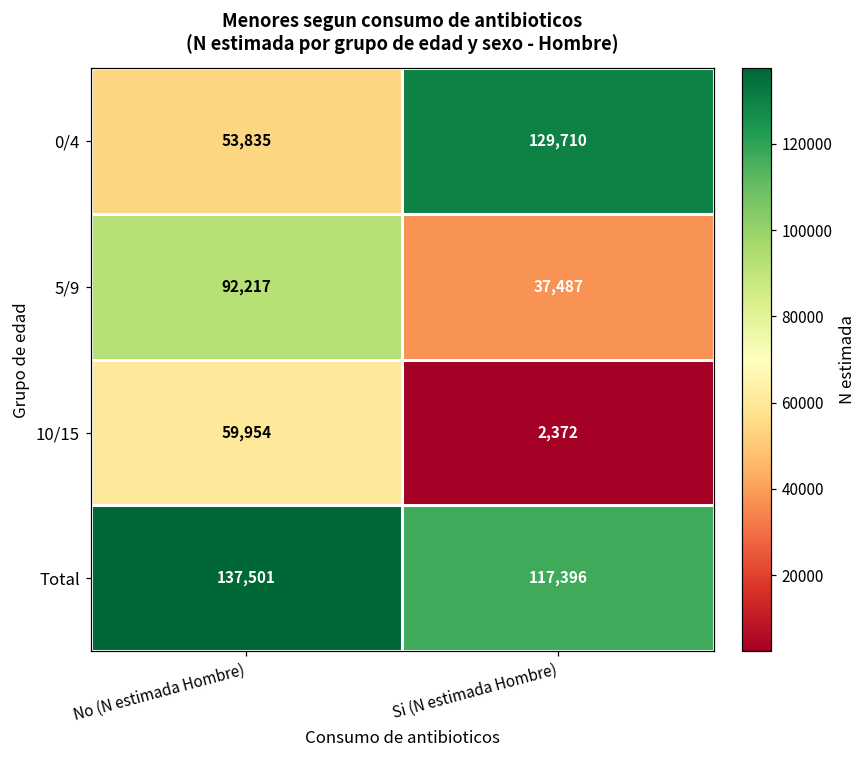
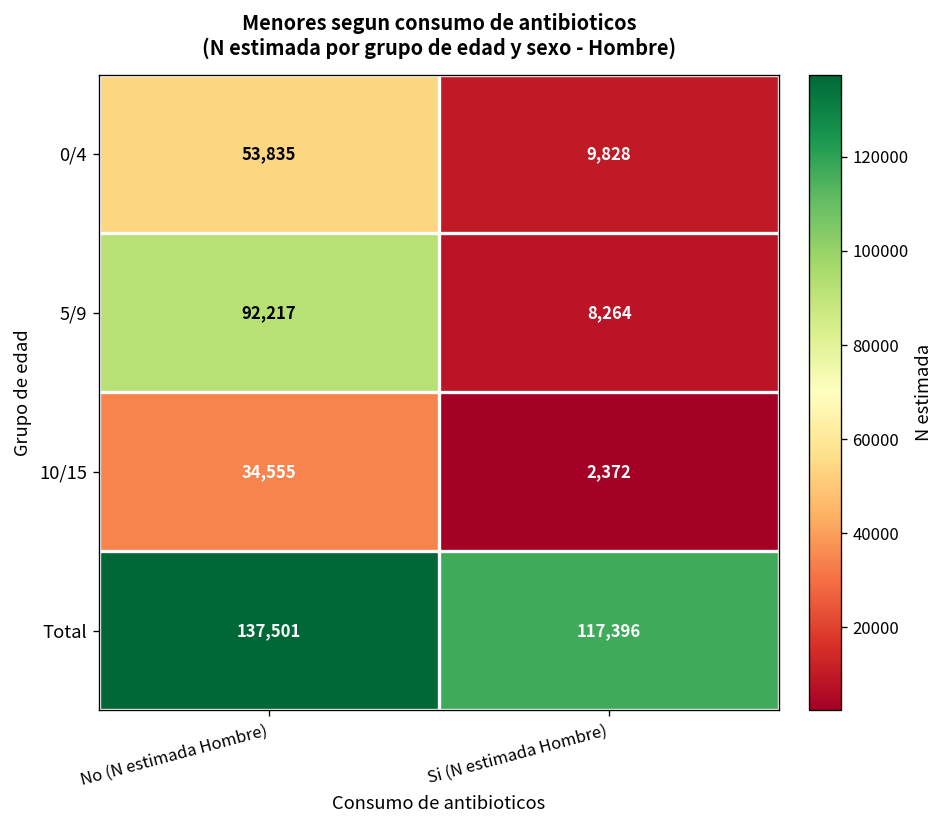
0/4, Si (N estimada Hombre): 129,710 -> 9,828
5/9, Si (N estimada Hombre): 37,487 -> 8,264
10/15, No (N estimada Hombre): 59,954 -> 34,555
